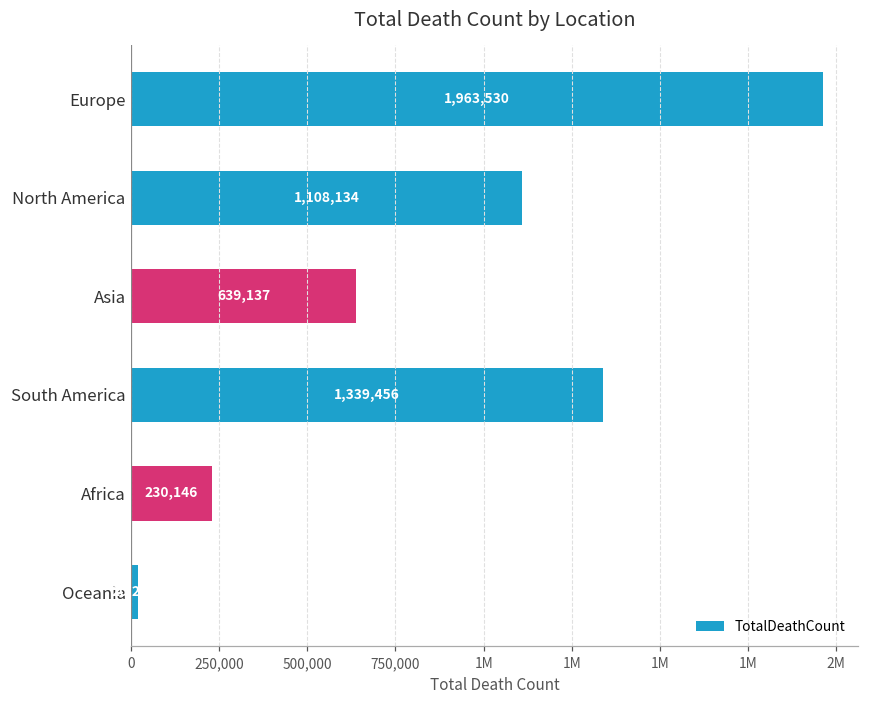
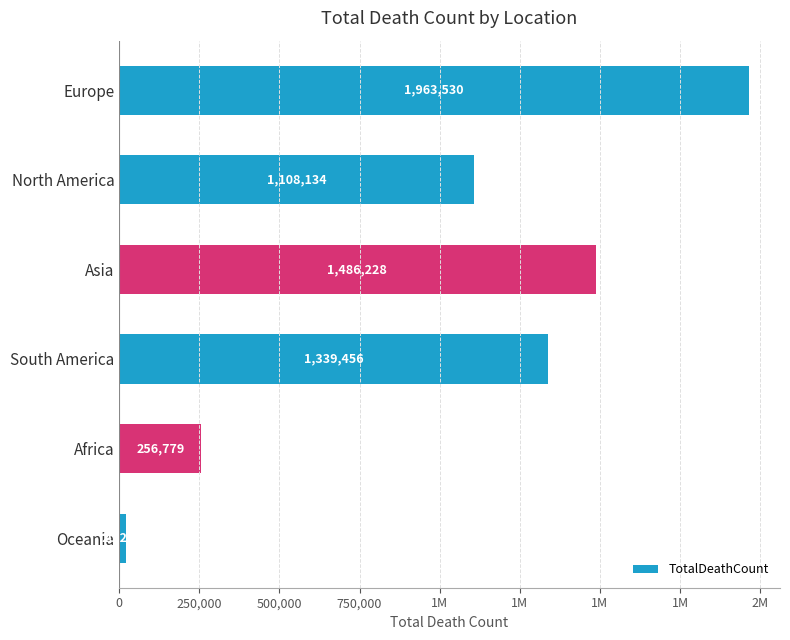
Asia: 639,137 -> 1,486,228
Africa: 230,146 -> 256,779
